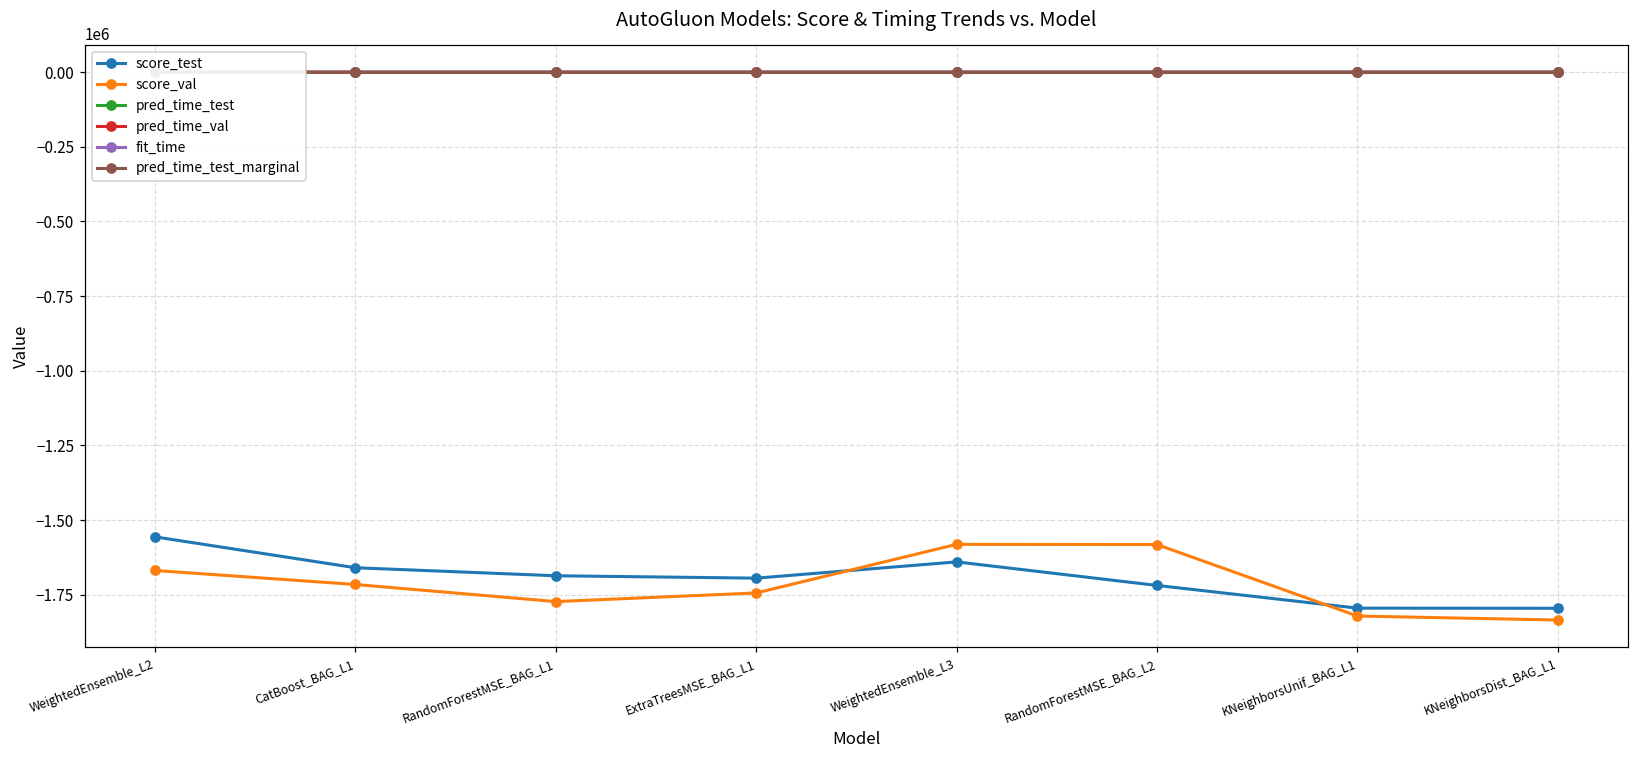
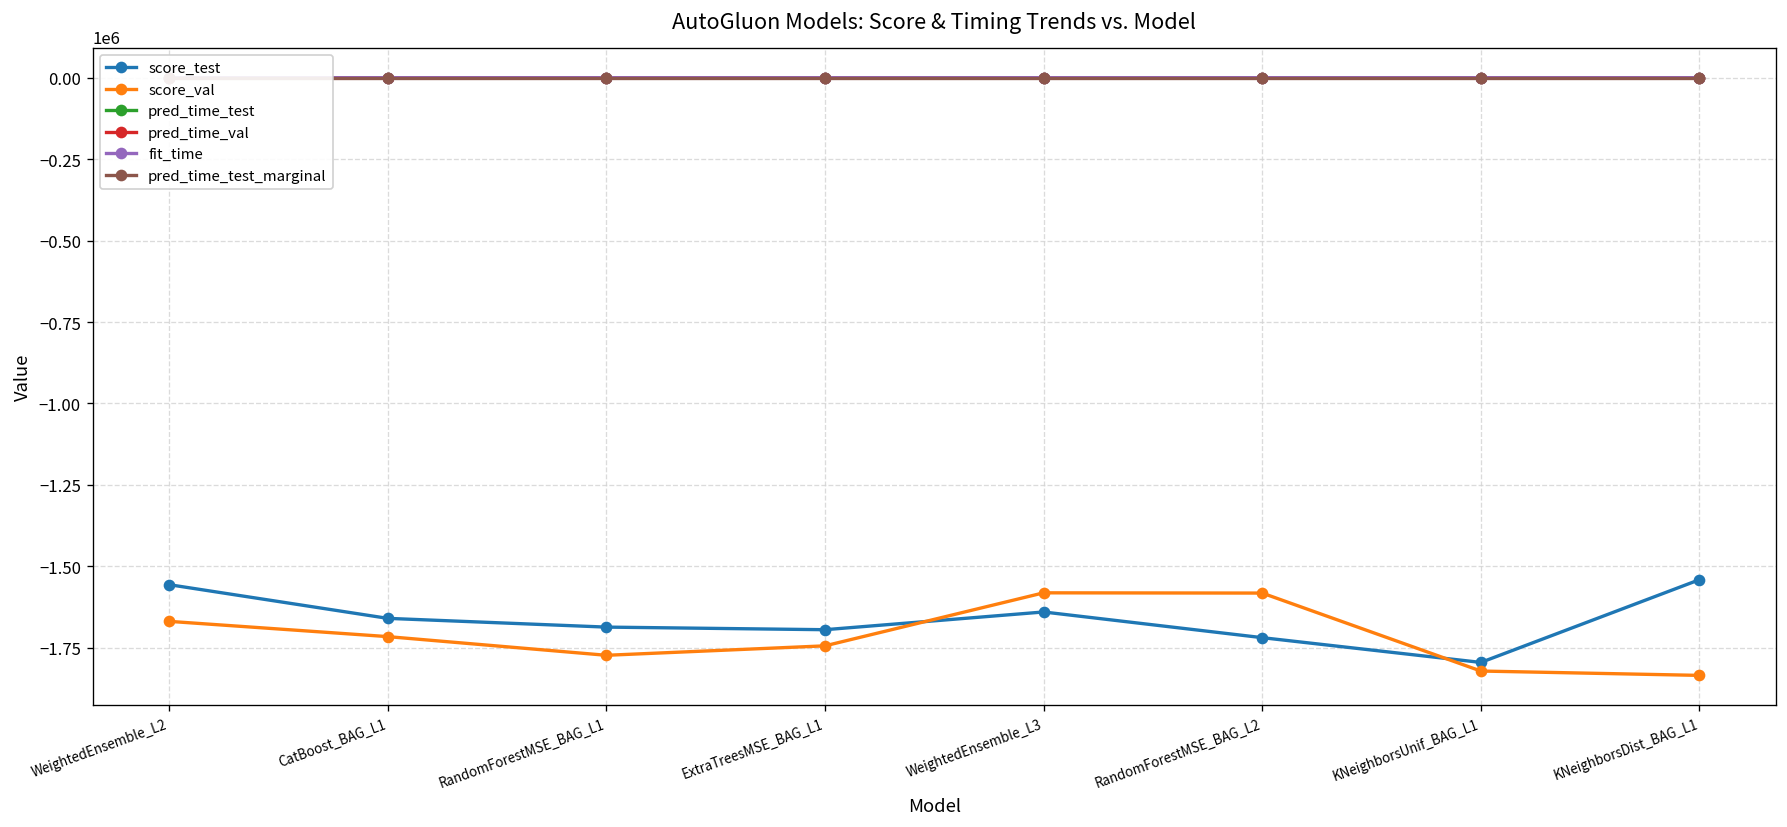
score_test, KNeighborsDist_BAG_L1: -1800000 -> -1540000
